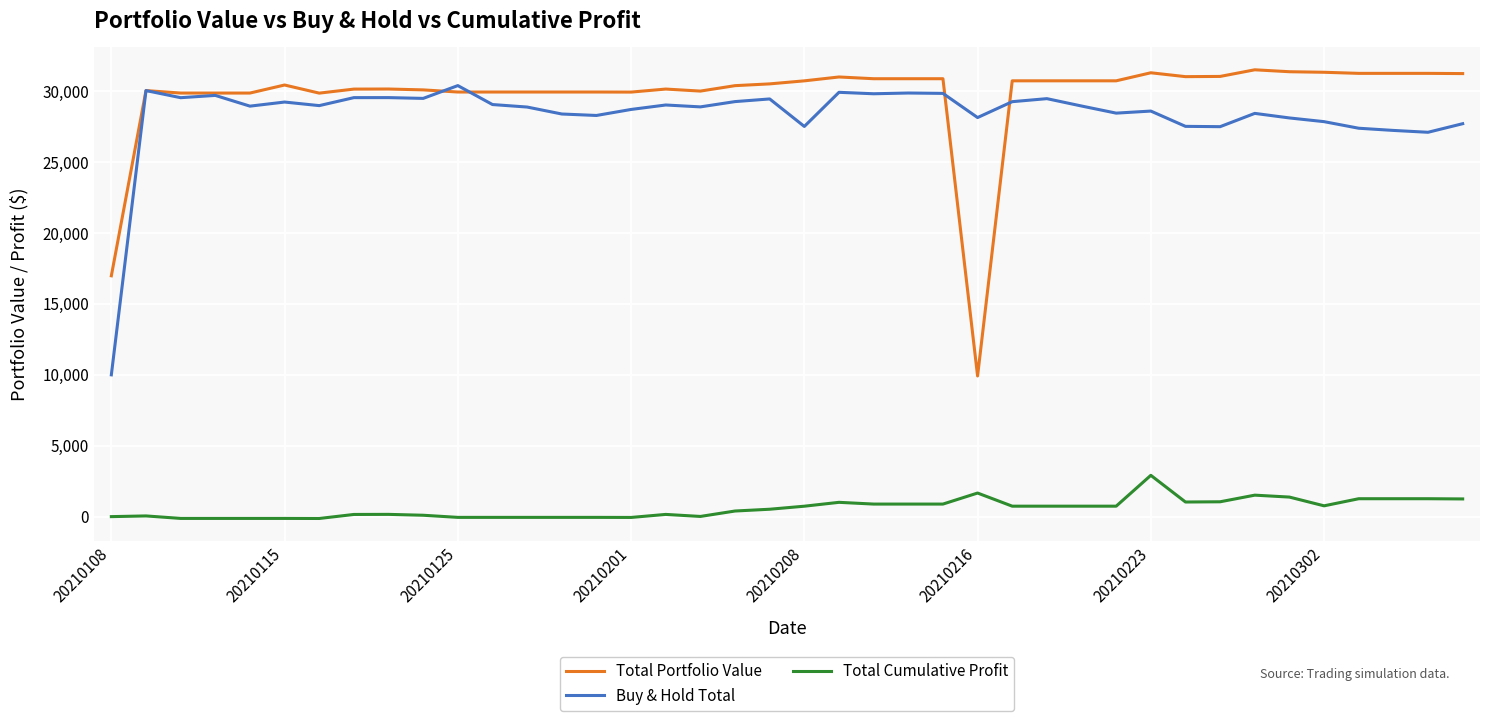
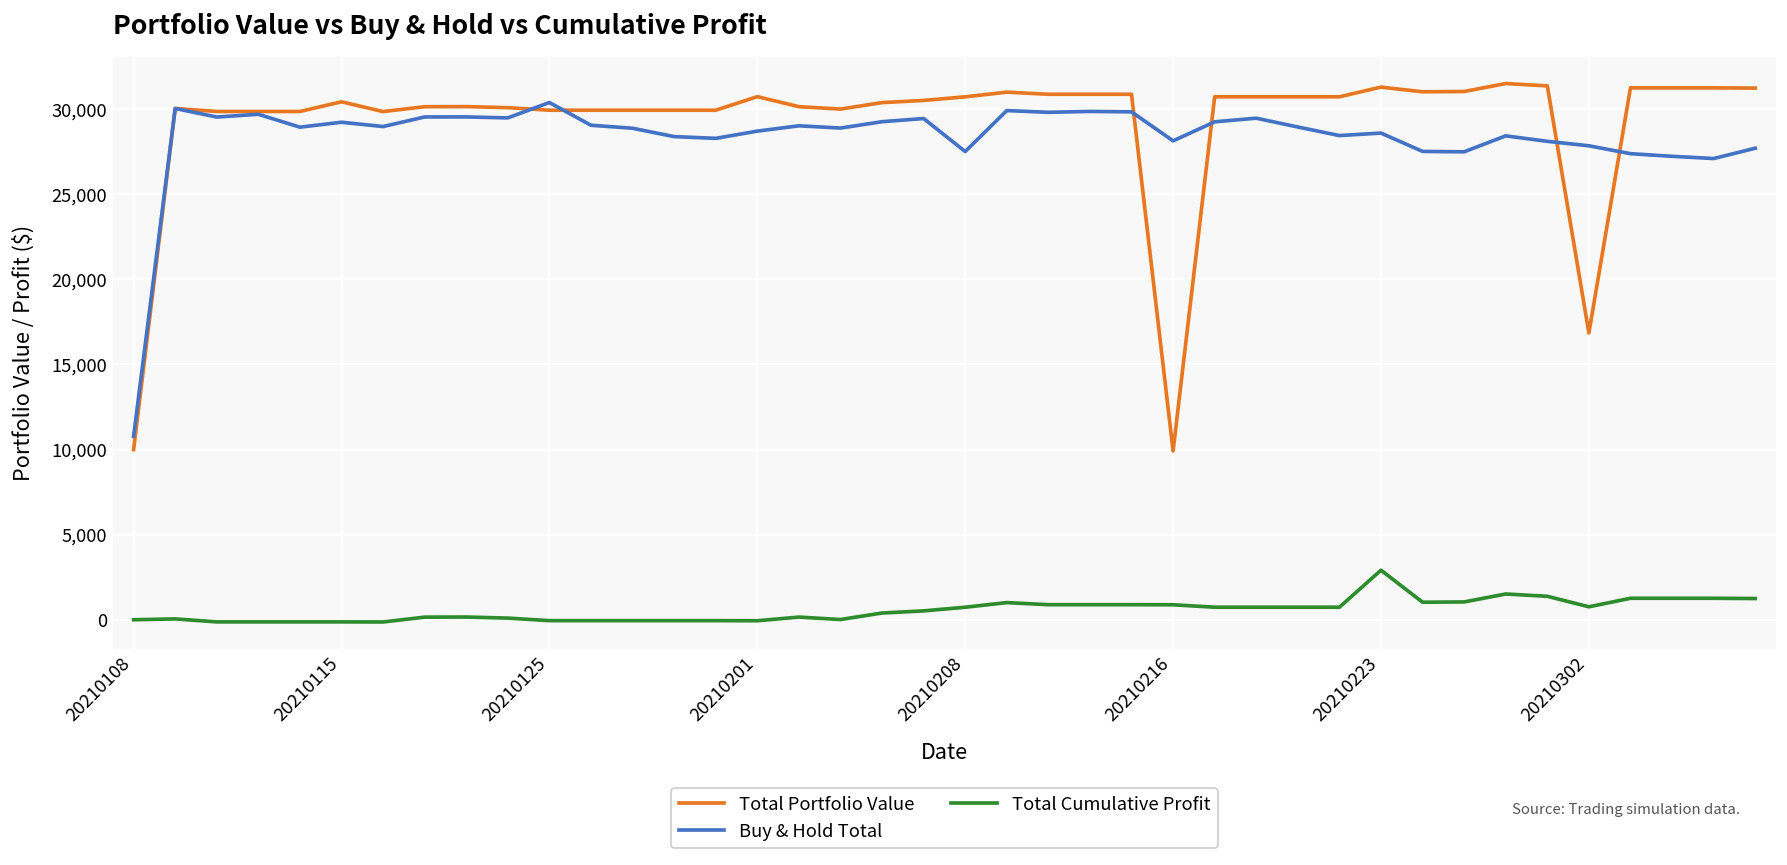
Total Portfolio Value, 20210108: 17,000 -> 10,000
Buy & Hold Total, 20210108: 10,000 -> 10,800
Total Portfolio Value, 20210201: 29,900 -> 30,700
Total Cumulative Profit, 20210216: 1,700 -> 900
Total Portfolio Value, 20210302: 31,300 -> 16,900
